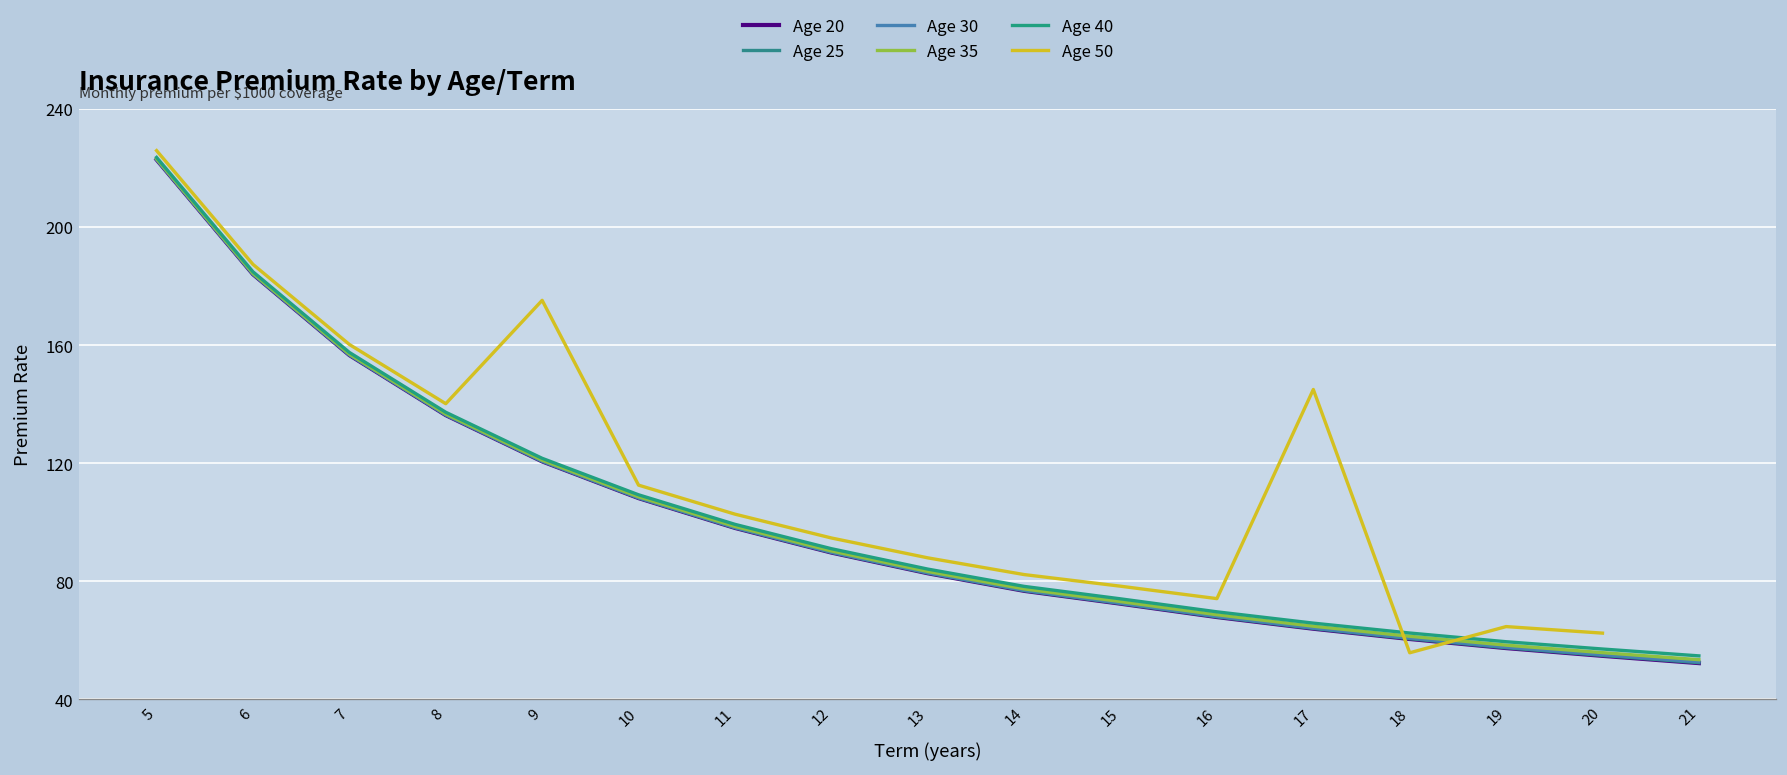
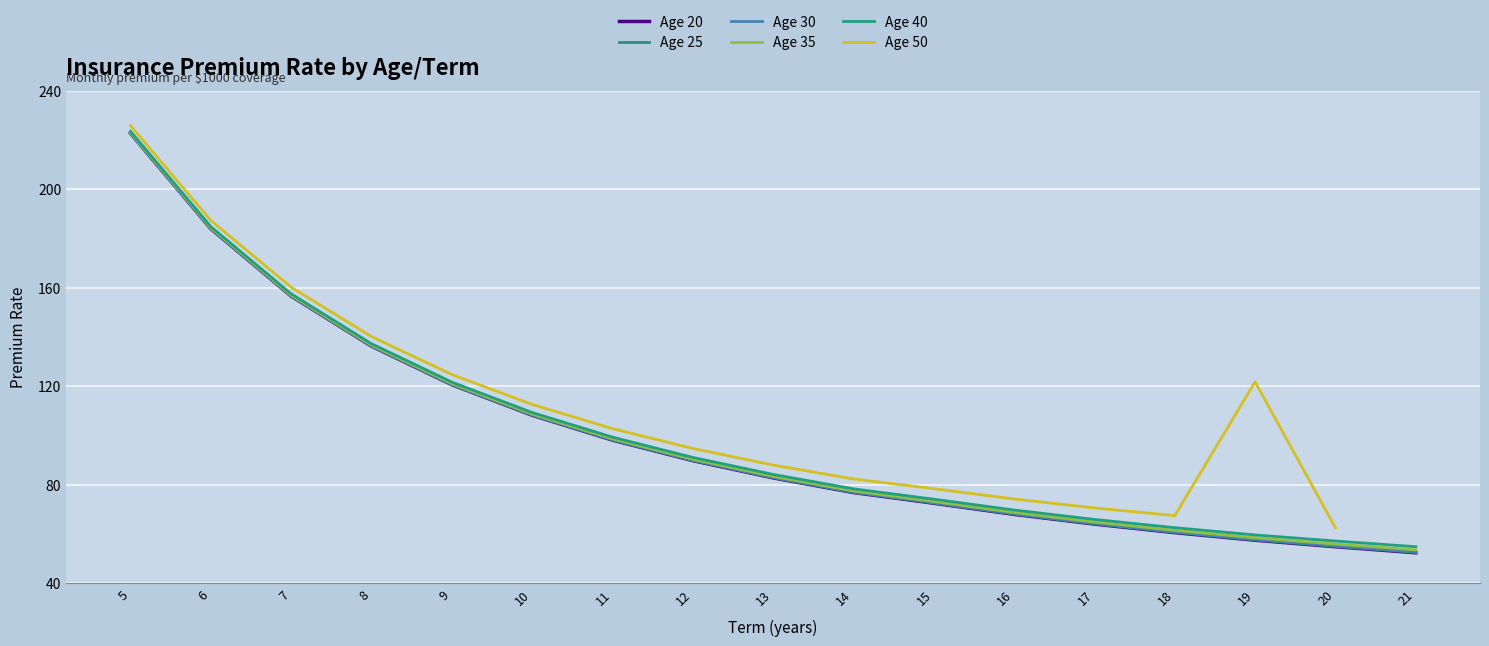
Age 50, 9: 175 -> 125
Age 50, 17: 145 -> 71
Age 50, 18: 56 -> 67
Age 50, 19: 65 -> 122
